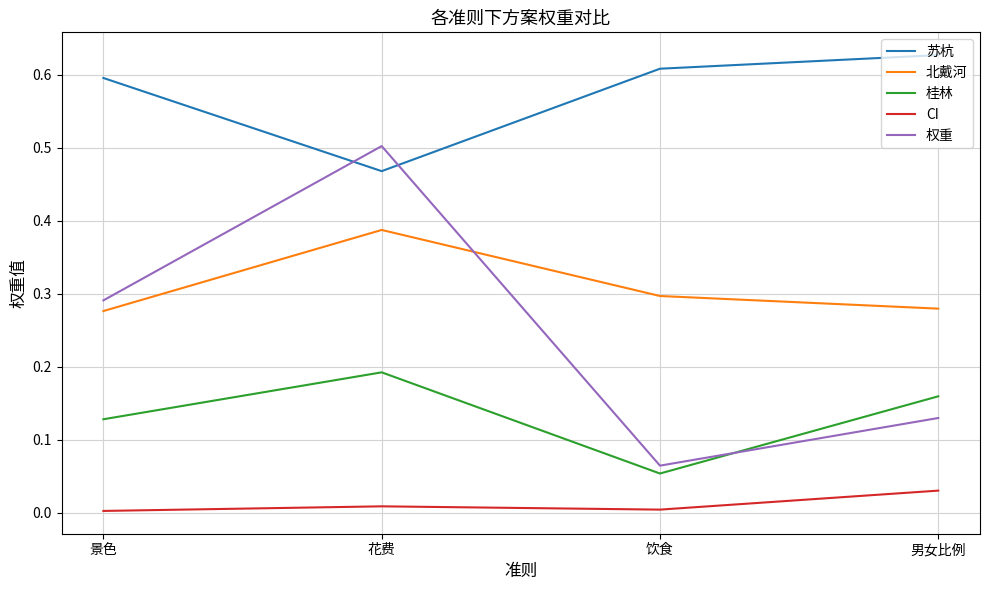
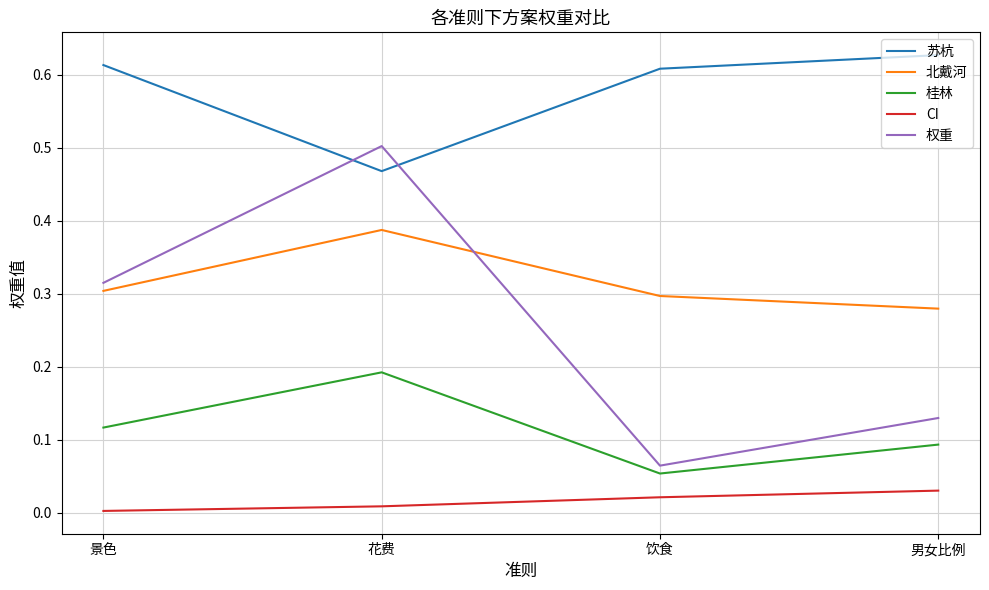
苏杭, 景色: 0.60 -> 0.61
北戴河, 景色: 0.28 -> 0.30
桂林, 景色: 0.13 -> 0.12
权重, 景色: 0.29 -> 0.32
CI, 饮食: 0.00 -> 0.02
桂林, 男女比例: 0.16 -> 0.09
